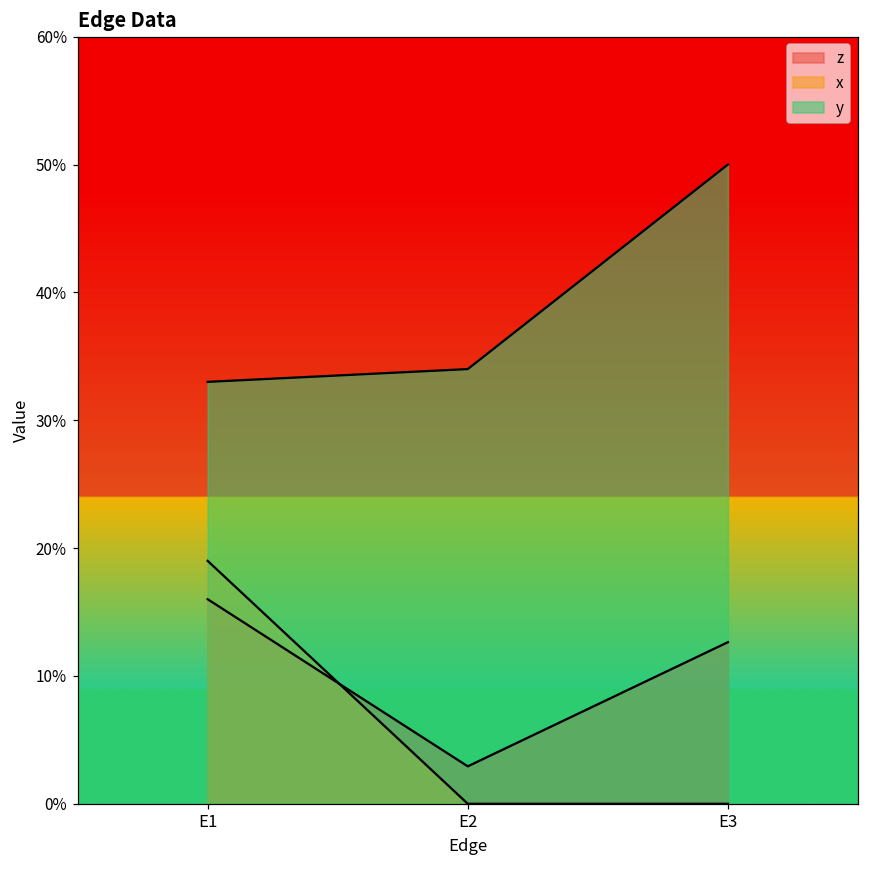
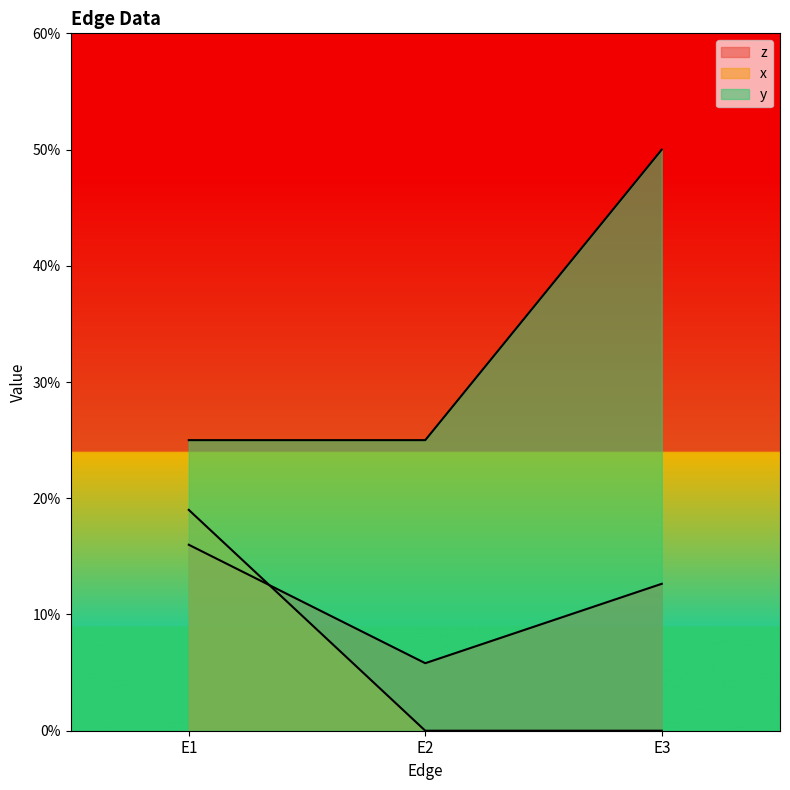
y, E1: 33.0% -> 25.0%
z, E2: 2.9% -> 5.8%
y, E2: 34.0% -> 25.0%
